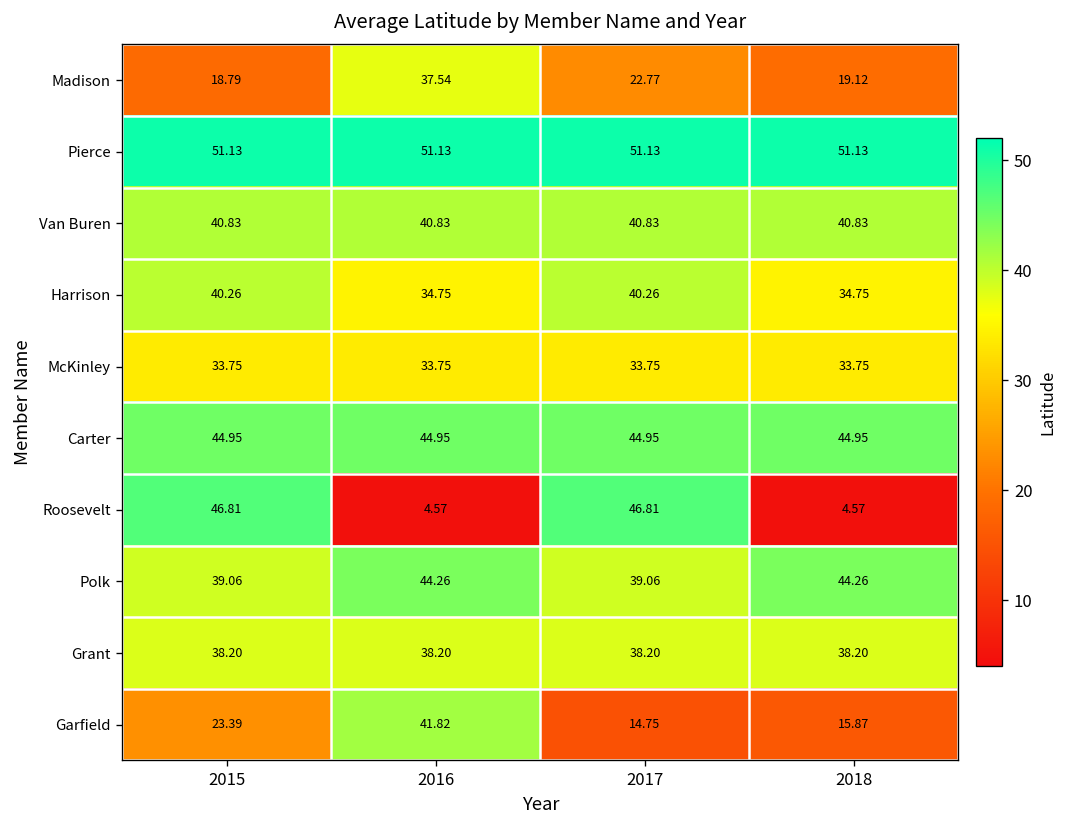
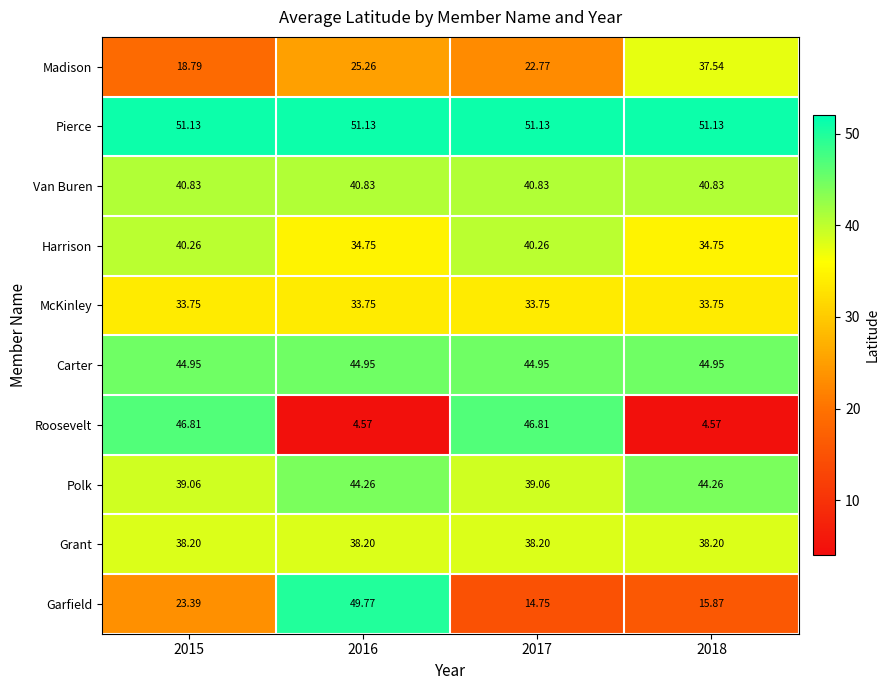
Madison, 2016: 37.54 -> 25.26
Madison, 2018: 19.12 -> 37.54
Garfield, 2016: 41.82 -> 49.77
